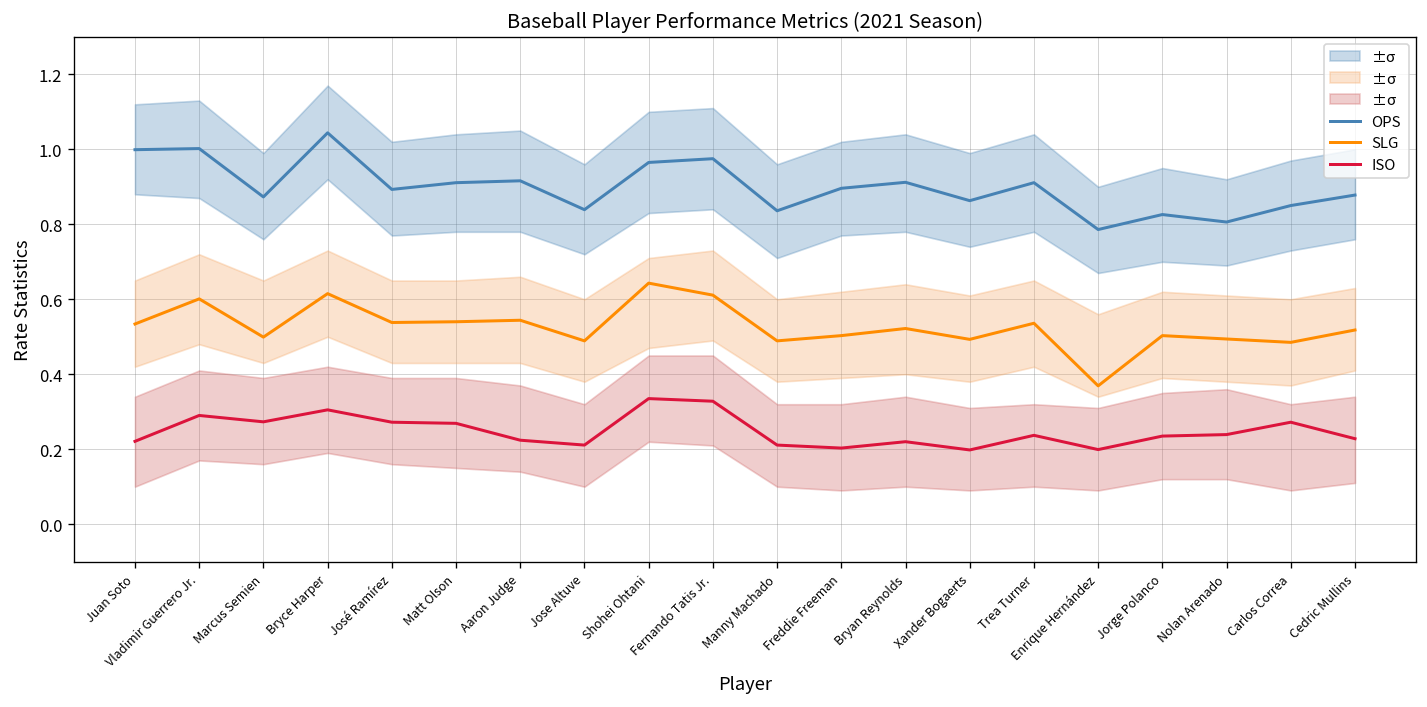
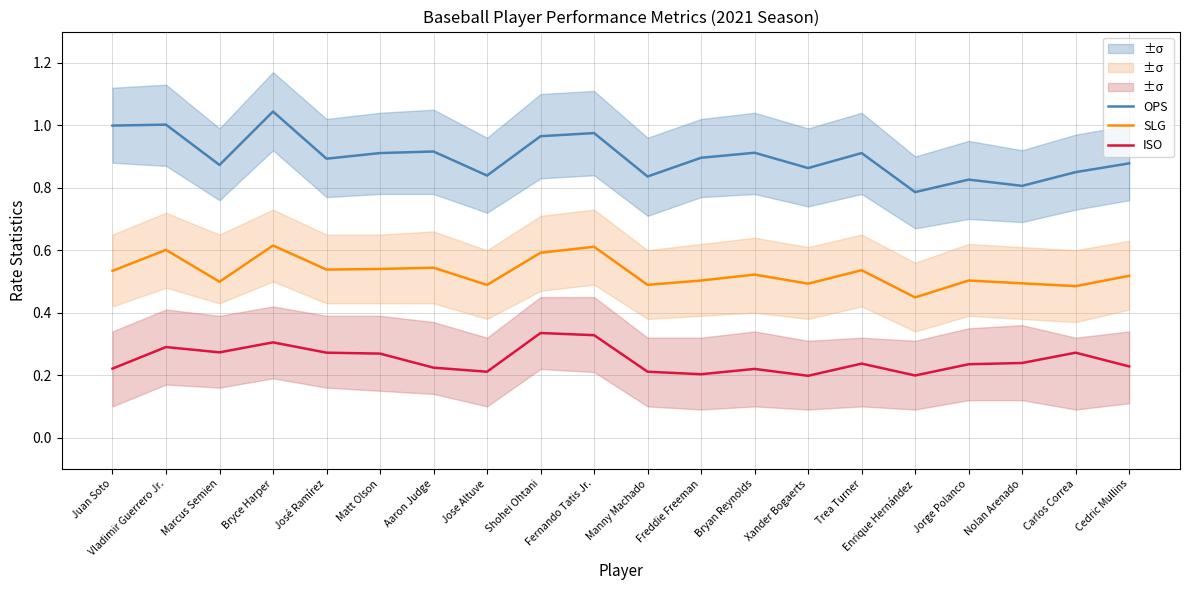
SLG, Shohei Ohtani: 0.64 -> 0.59
SLG, Enrique Hernández: 0.37 -> 0.45
